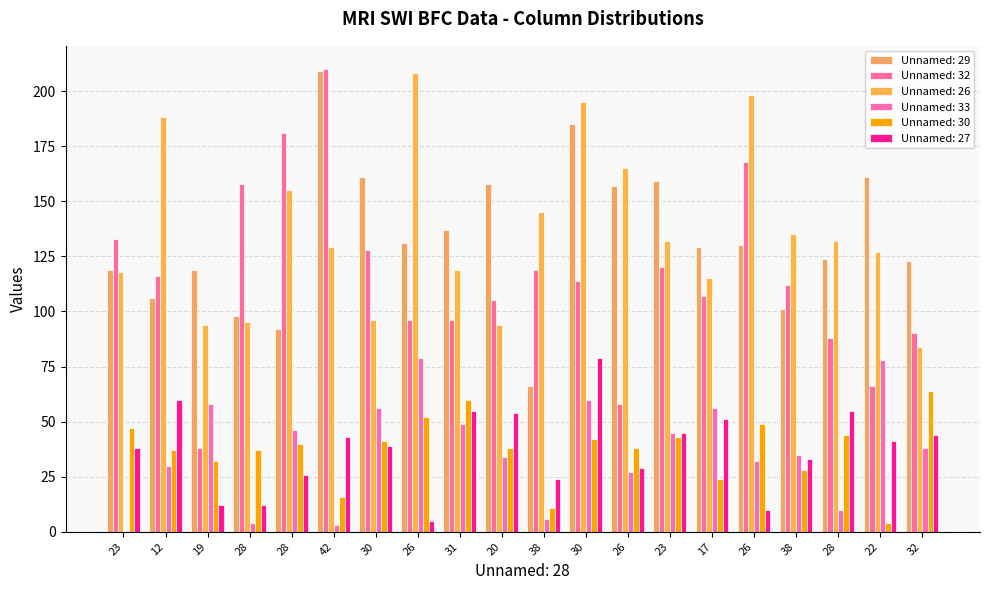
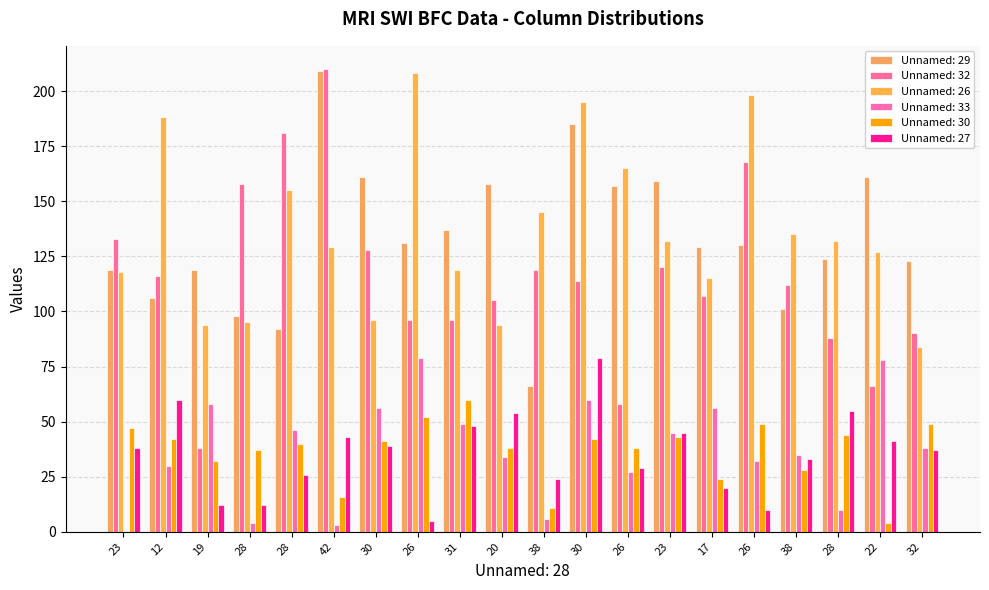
Unnamed: 30, 12: 37 -> 42
Unnamed: 27, 31: 55 -> 48
Unnamed: 27, 17: 51 -> 20
Unnamed: 30, 32: 64 -> 49
Unnamed: 27, 32: 44 -> 37
